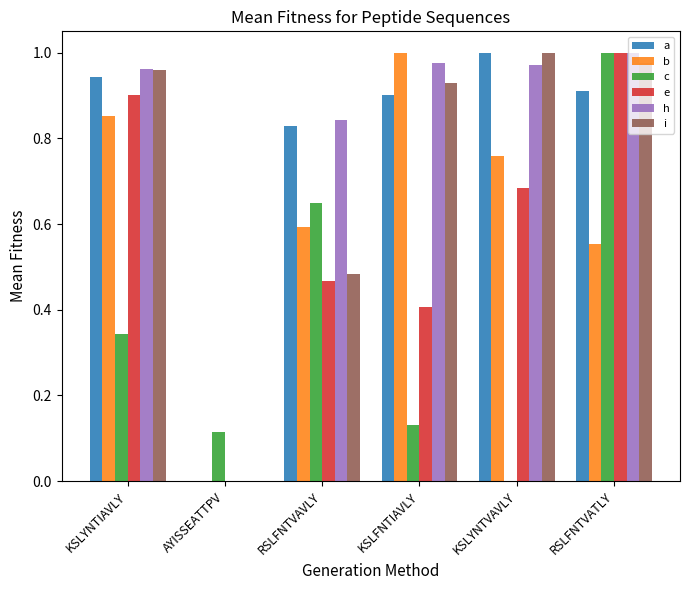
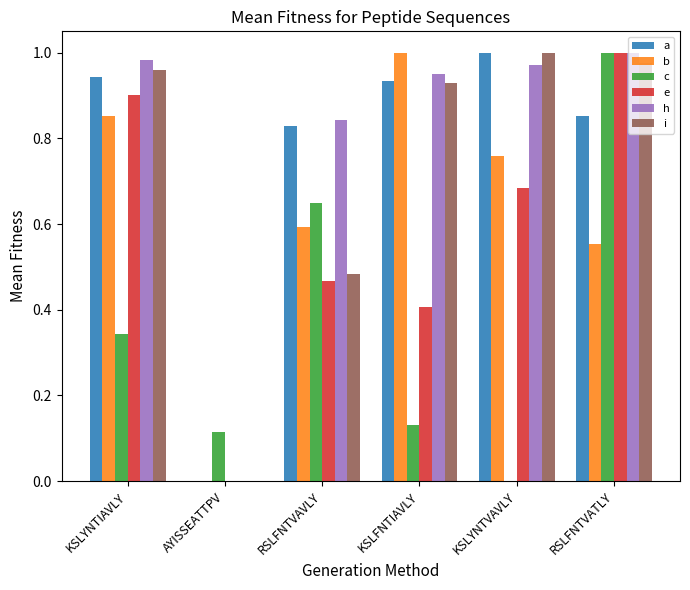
h, KSLYNTIAVLY: 0.96 -> 0.98
a, KSLFNTIAVLY: 0.90 -> 0.93
h, KSLFNTIAVLY: 0.98 -> 0.95
a, RSLFNTVATLY: 0.91 -> 0.85
